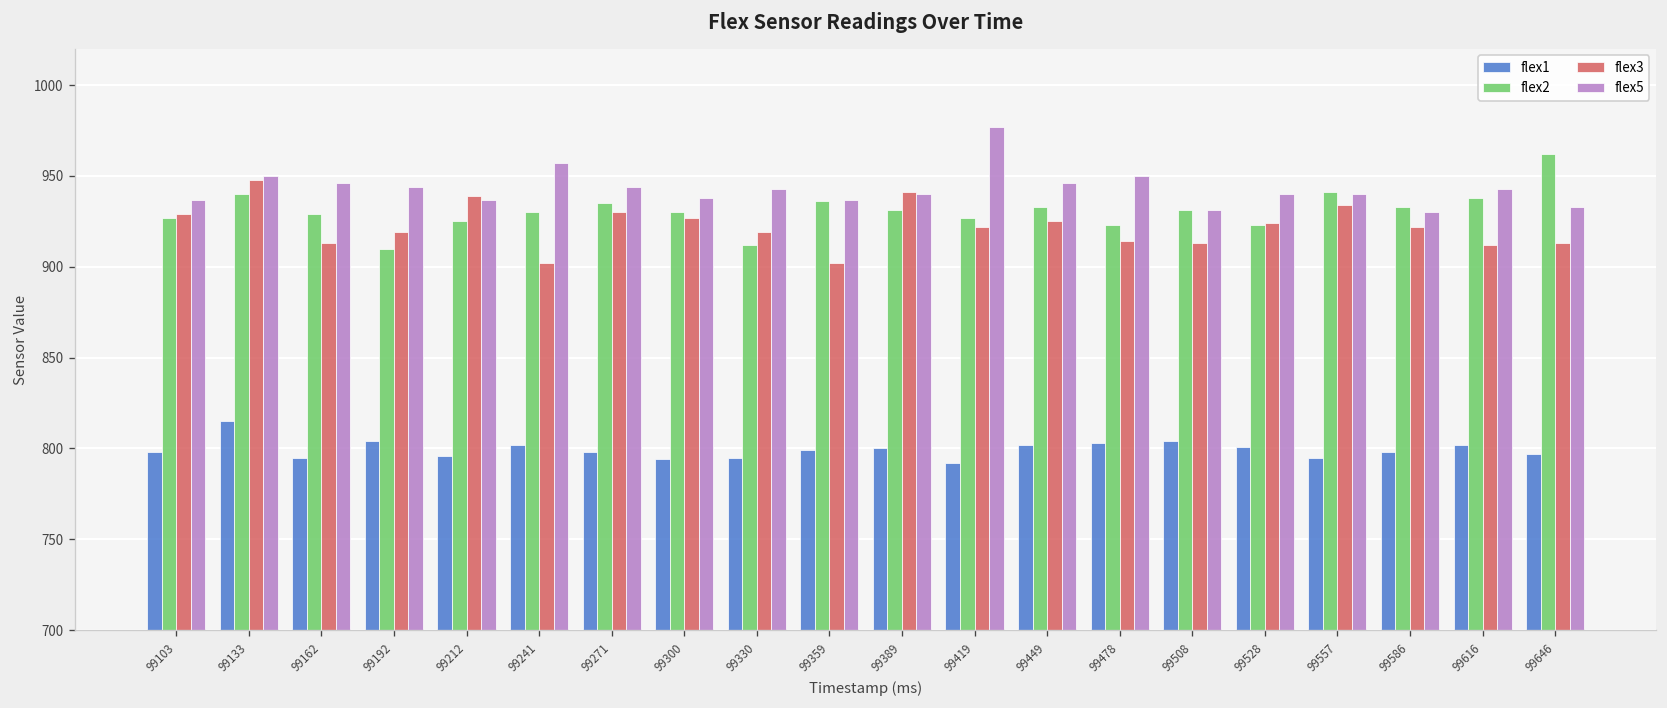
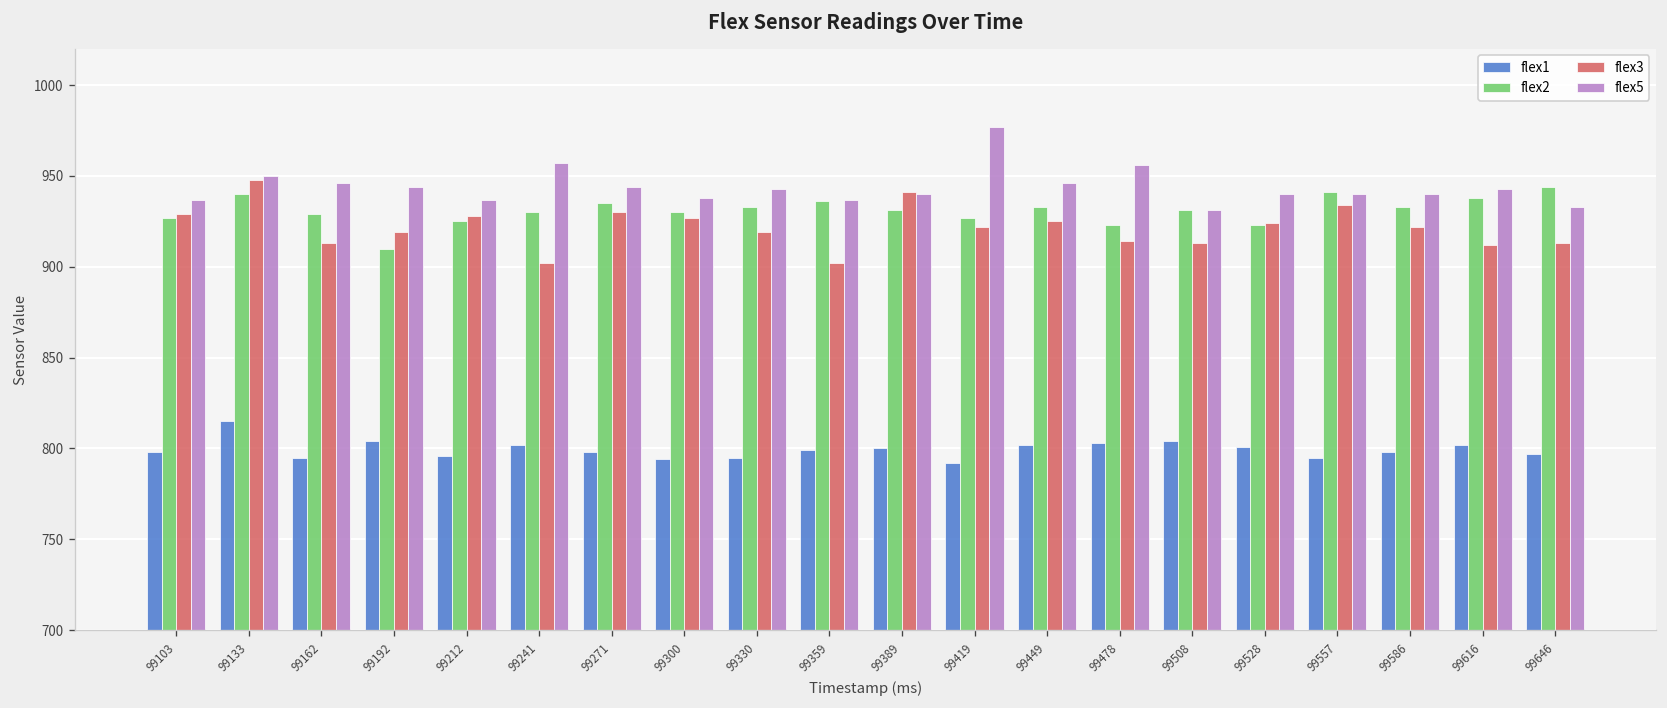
flex3, 99212: 939 -> 928
flex2, 99330: 912 -> 933
flex5, 99478: 950 -> 956
flex5, 99586: 930 -> 940
flex2, 99646: 962 -> 944
